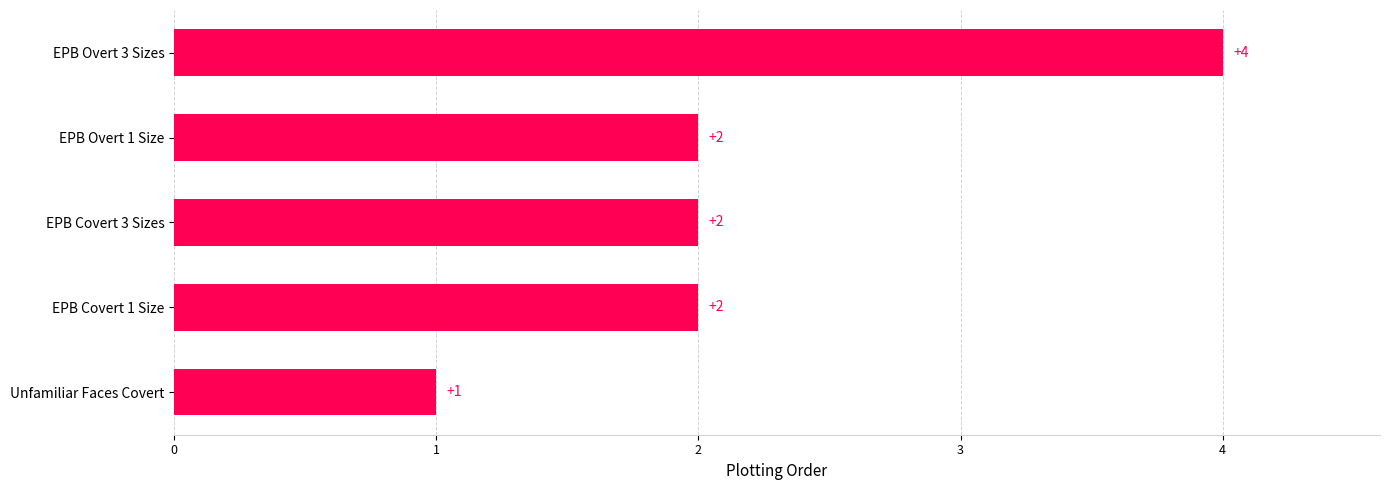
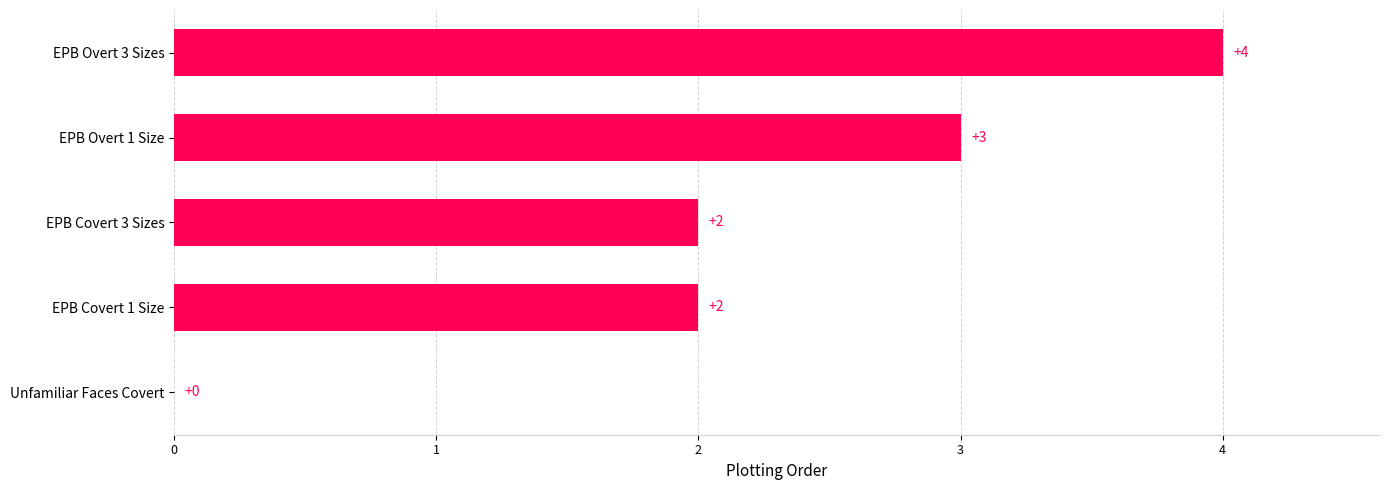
EPB Overt 1 Size: +2 -> +3
Unfamiliar Faces Covert: +1 -> +0
